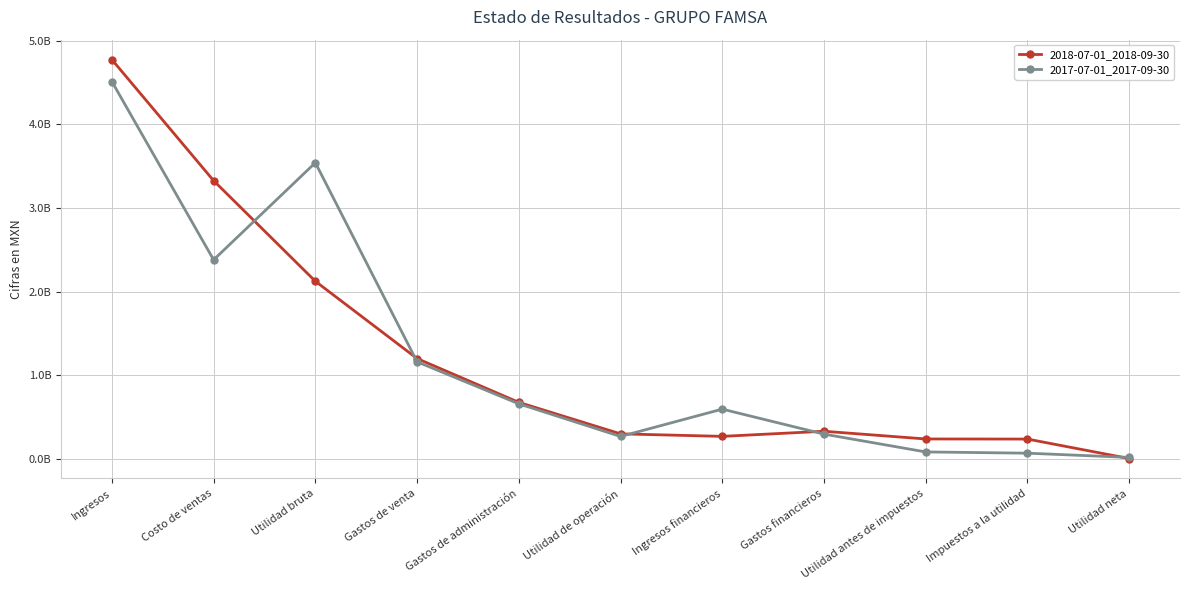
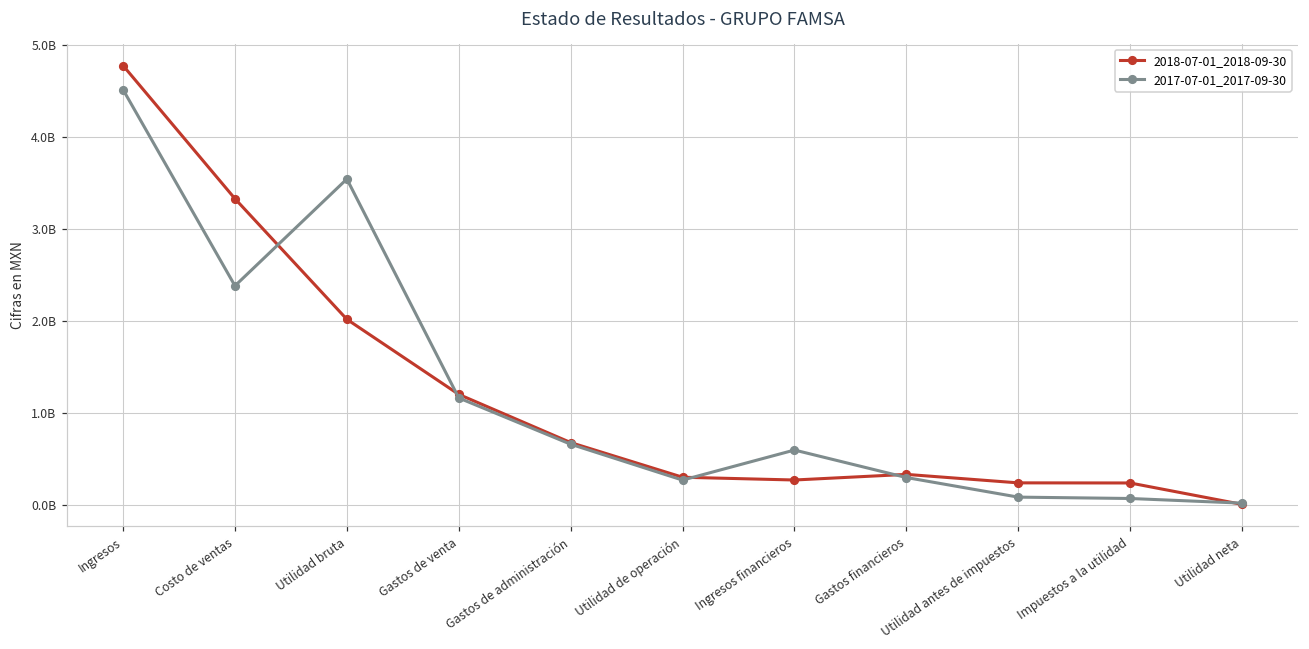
2018-07-01_2018-09-30, Utilidad bruta: 2100000000 -> 2000000000
